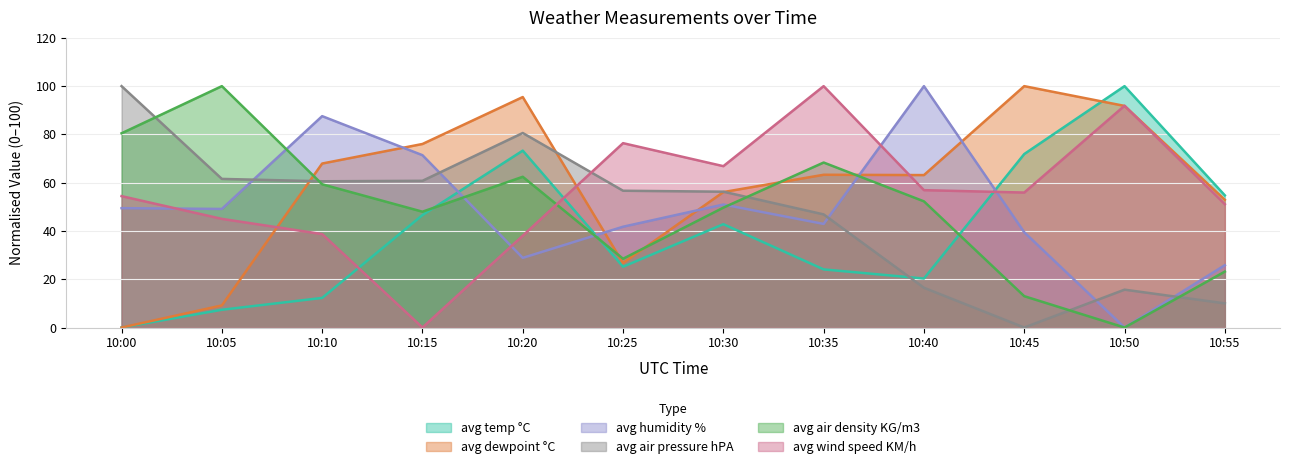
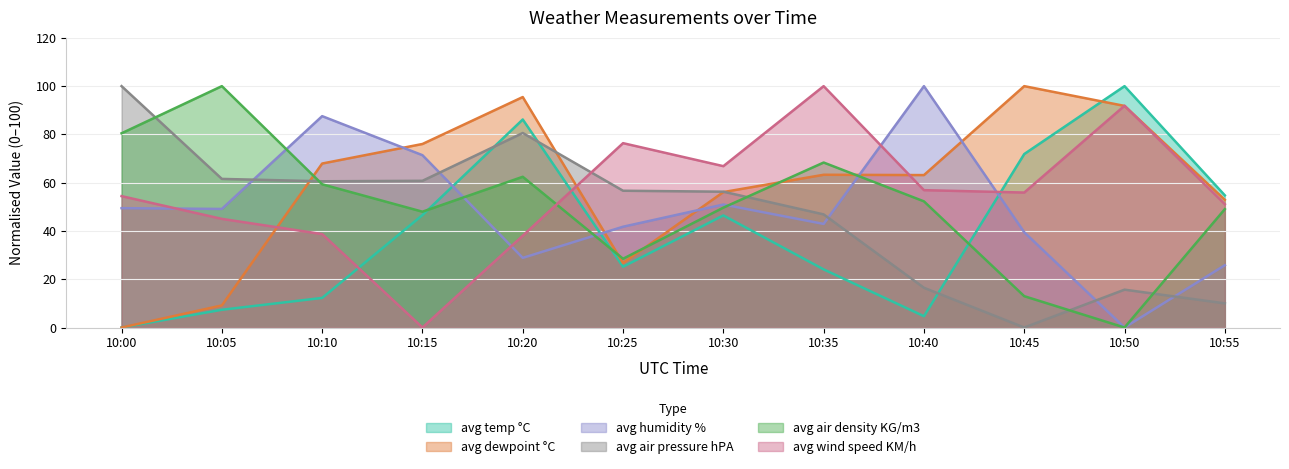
avg temp °C, 10:20: 73 -> 86
avg temp °C, 10:30: 43 -> 46
avg temp °C, 10:40: 20 -> 5
avg air density KG/m3, 10:55: 23 -> 49
